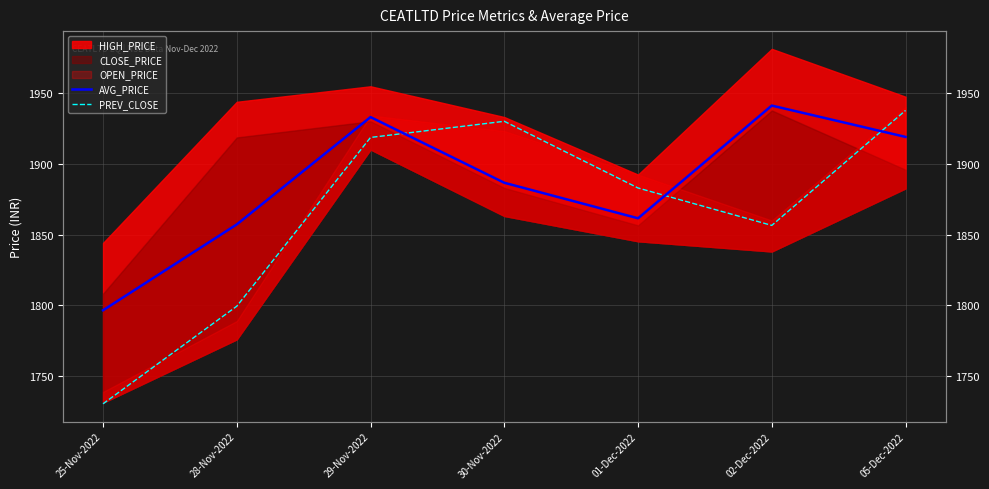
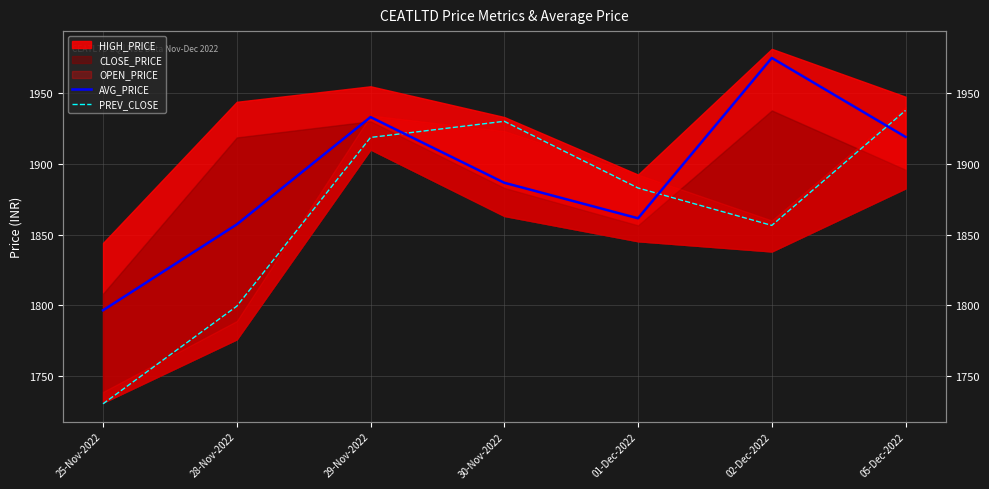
AVG_PRICE, 02-Dec-2022: 1941 -> 1975
